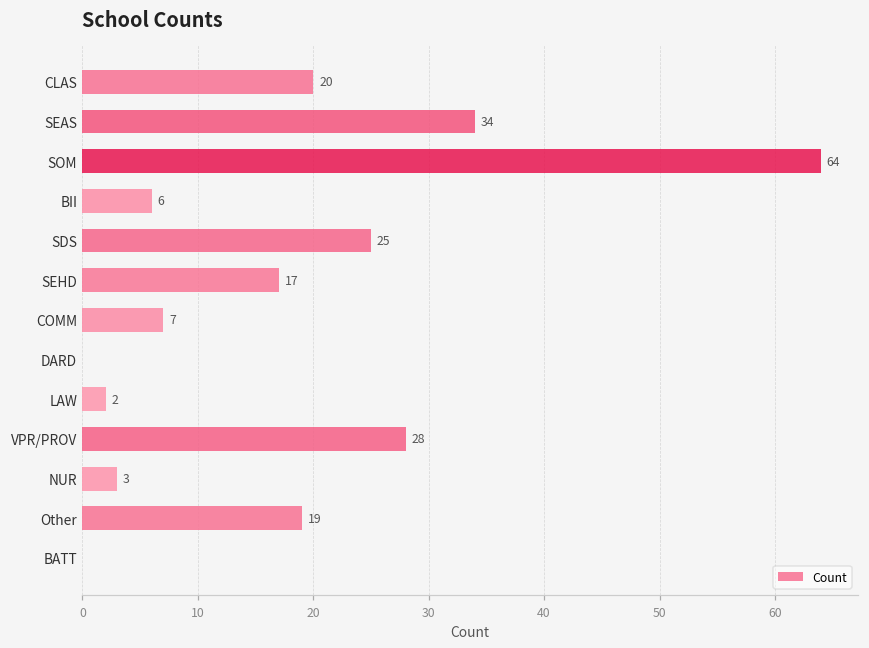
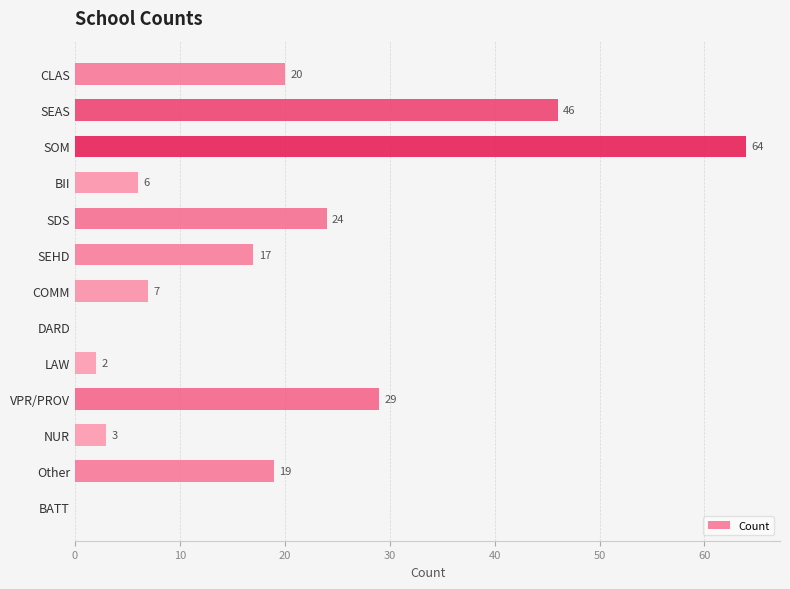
SEAS: 34 -> 46
SDS: 25 -> 24
VPR/PROV: 28 -> 29
